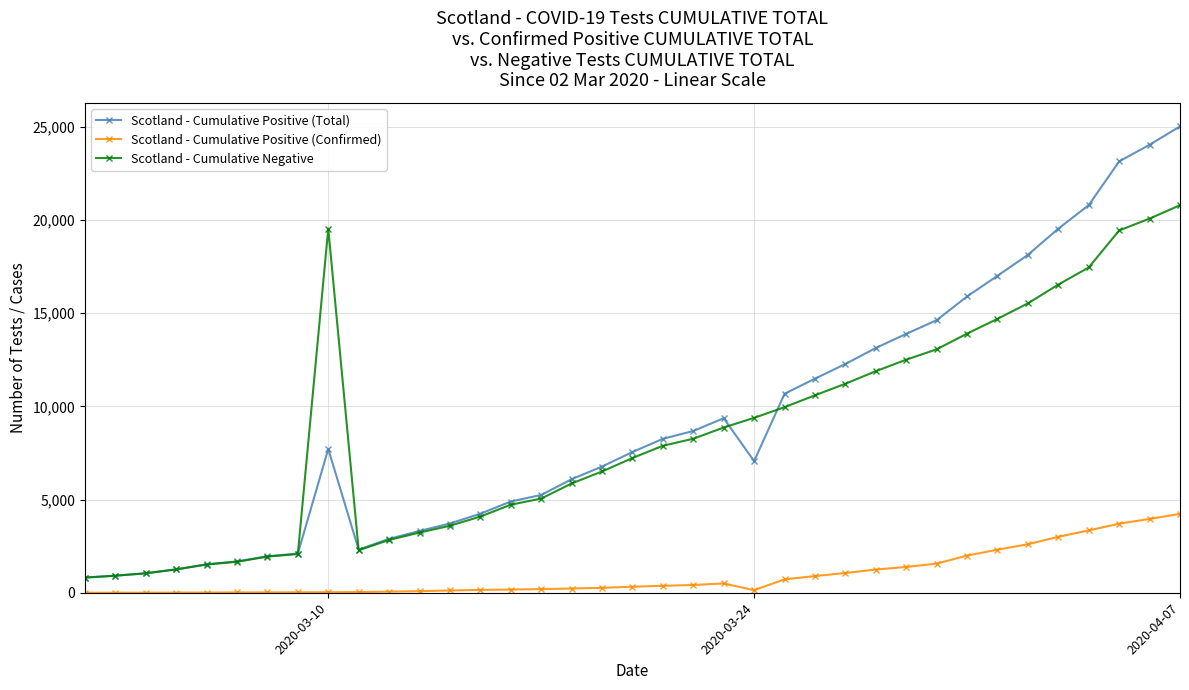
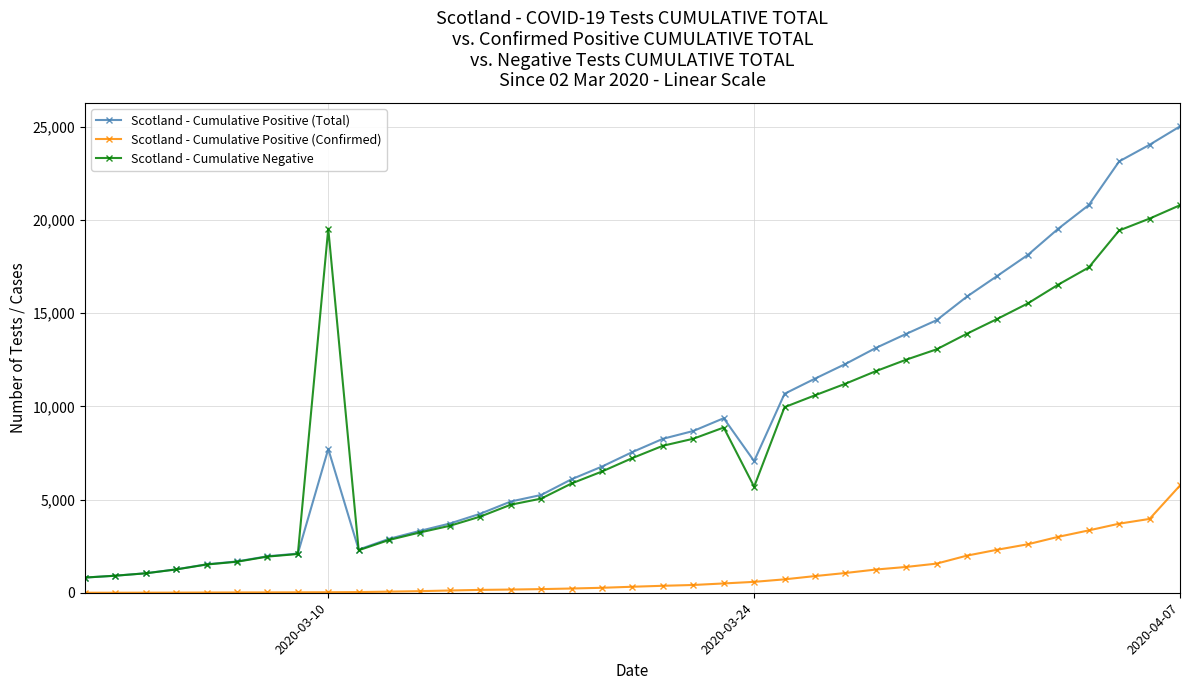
Scotland - Cumulative Positive (Confirmed), 2020-03-24: 100 -> 600
Scotland - Cumulative Negative, 2020-03-24: 9,400 -> 5,700
Scotland - Cumulative Positive (Confirmed), 2020-04-07: 4,200 -> 5,800
